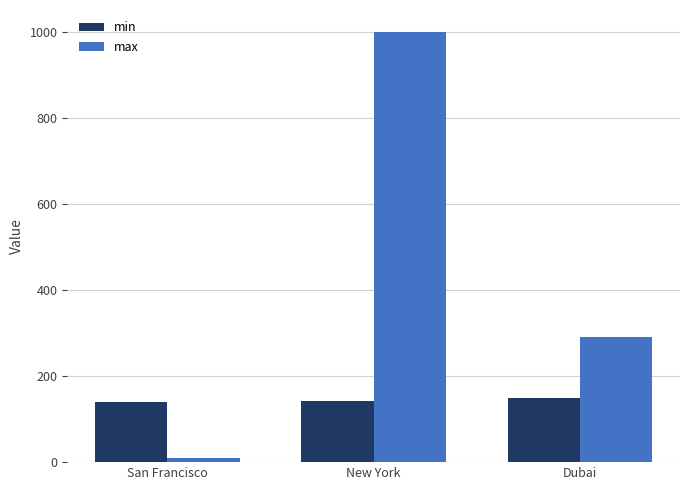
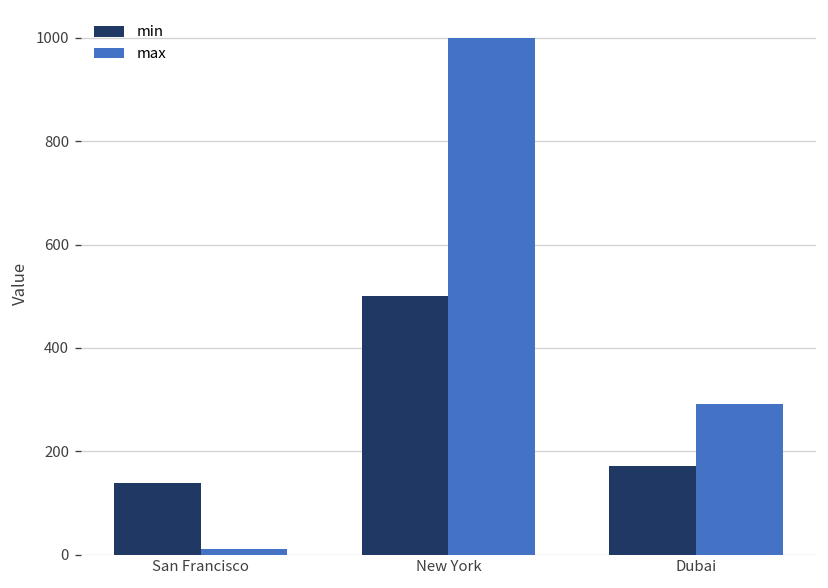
min, New York: 140 -> 500
min, Dubai: 150 -> 170
